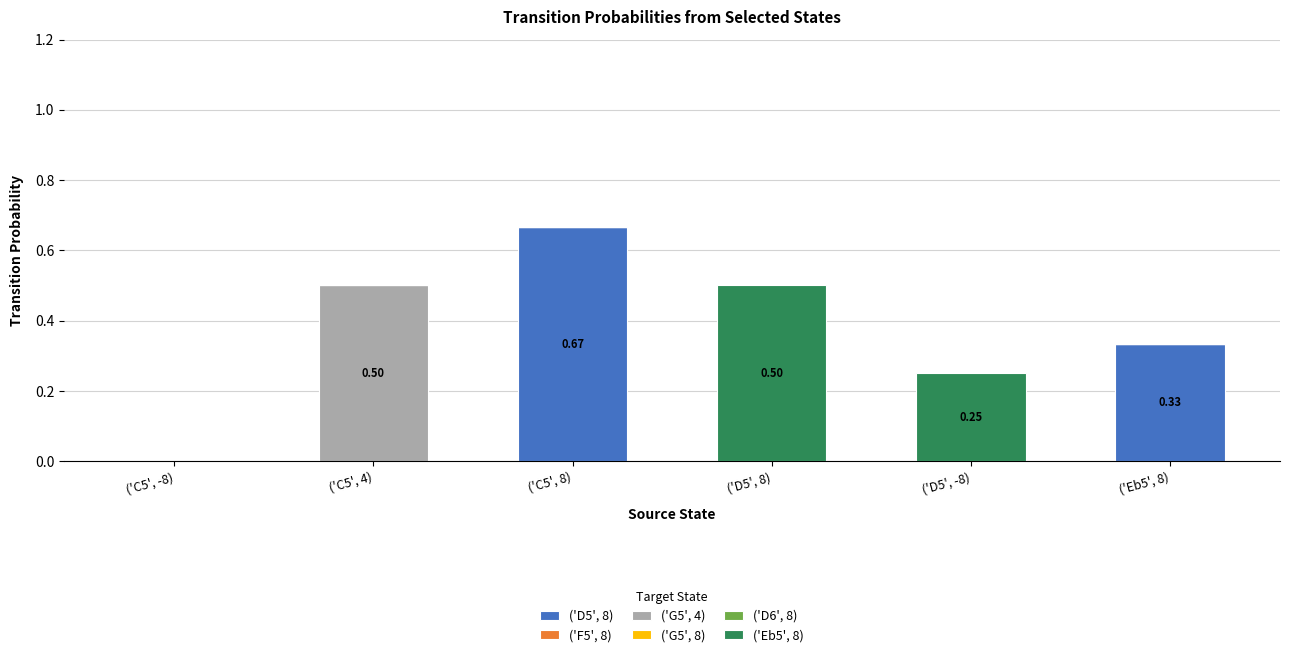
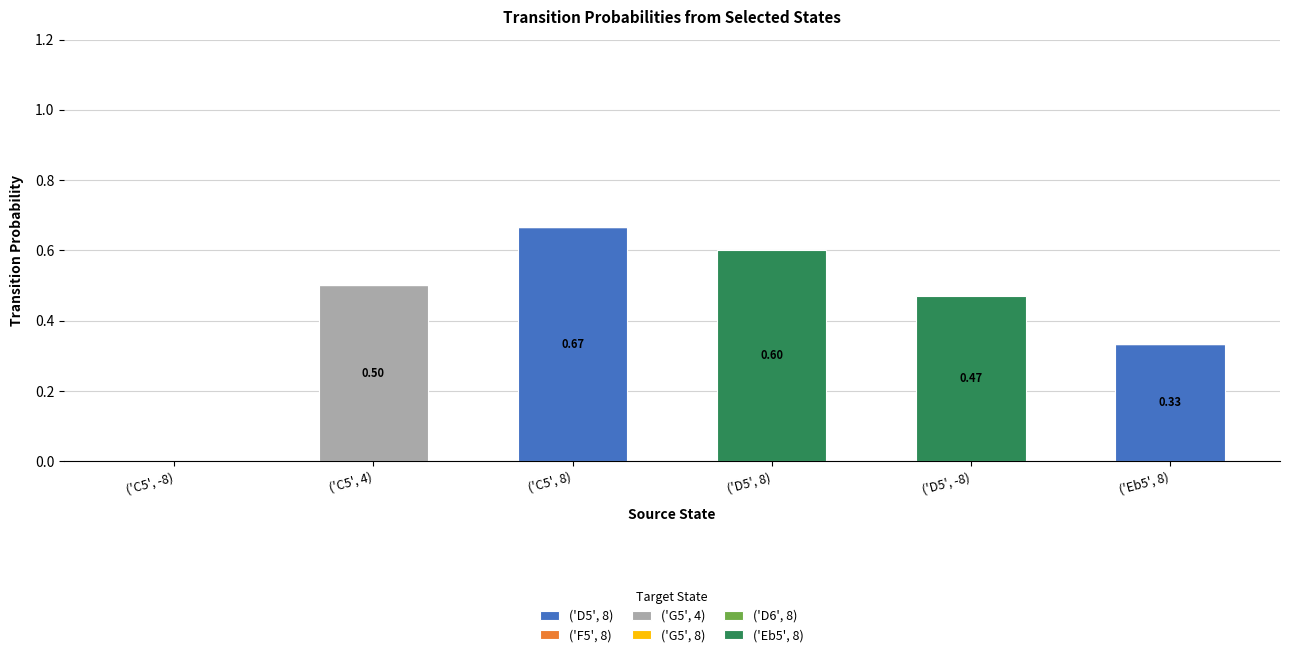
('Eb5', 8), ('D5', 8): 0.50 -> 0.60
('Eb5', 8), ('D5', -8): 0.25 -> 0.47
